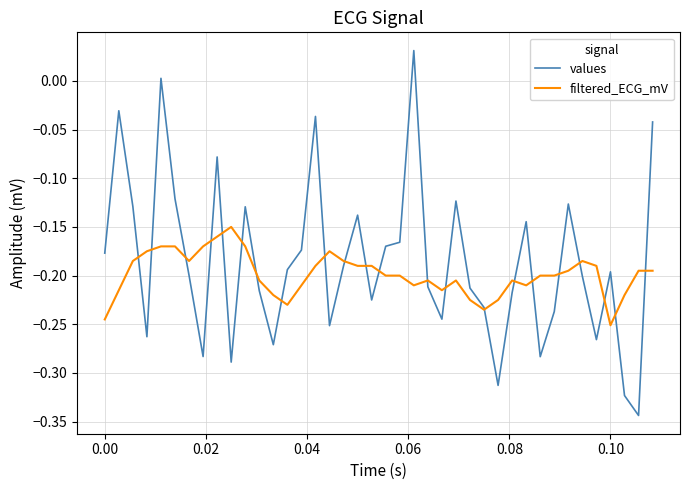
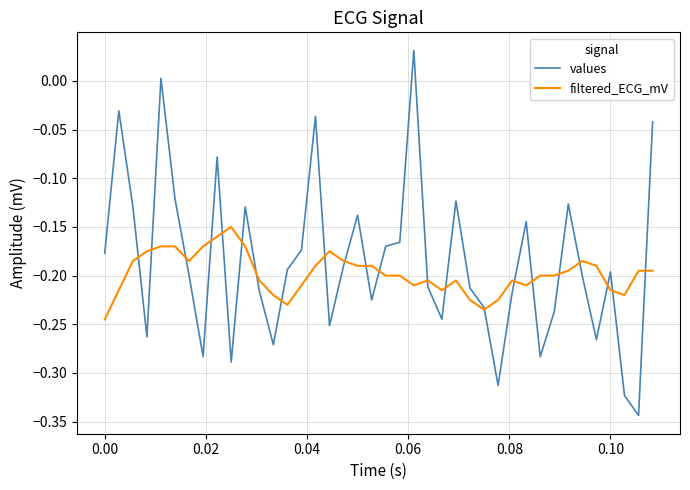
filtered_ECG_mV, 0.10: -0.25 -> -0.22
